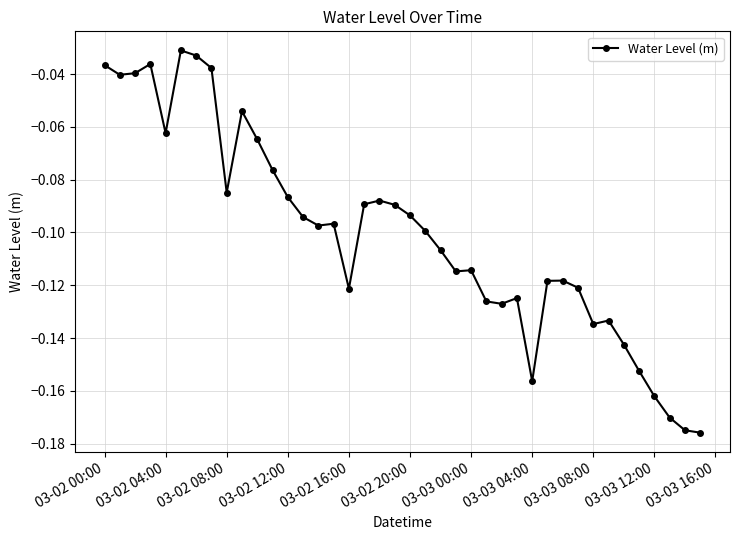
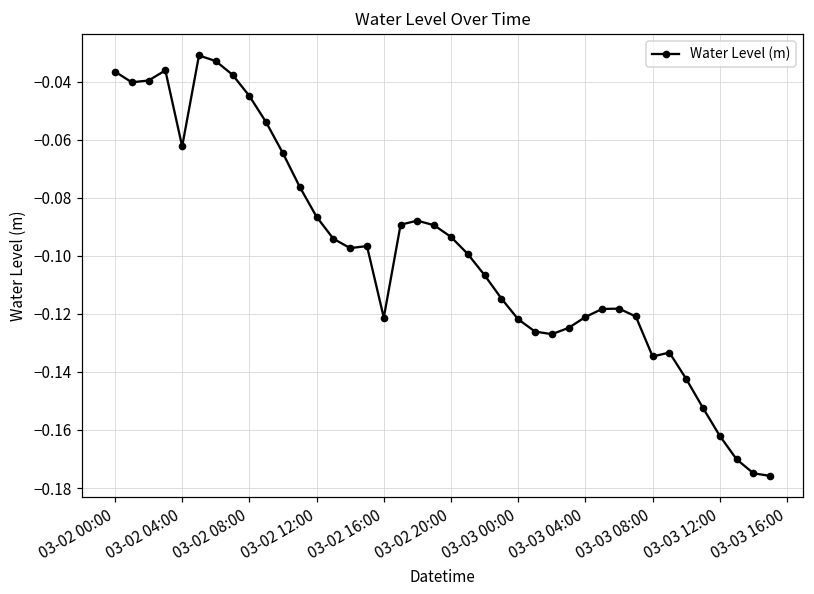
03-02 08:00: -0.085 -> -0.045
03-03 00:00: -0.114 -> -0.122
03-03 04:00: -0.156 -> -0.121
